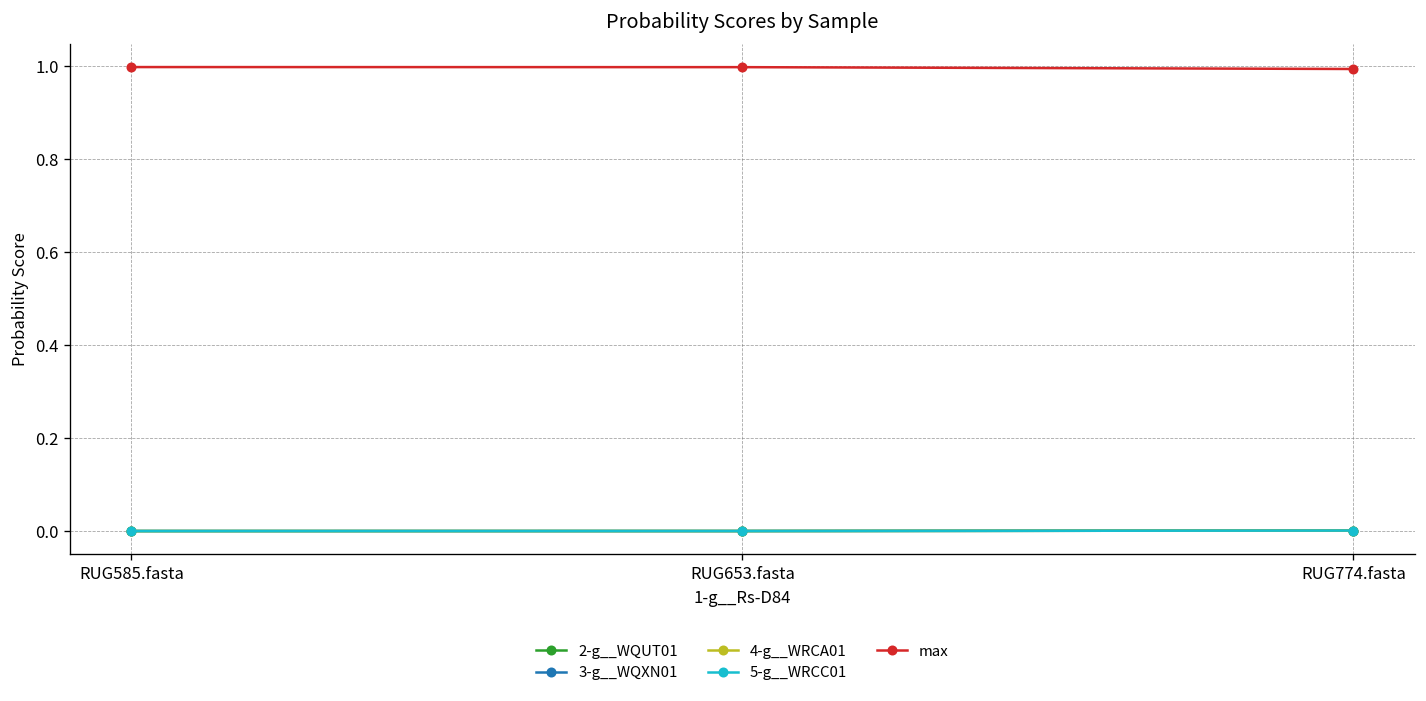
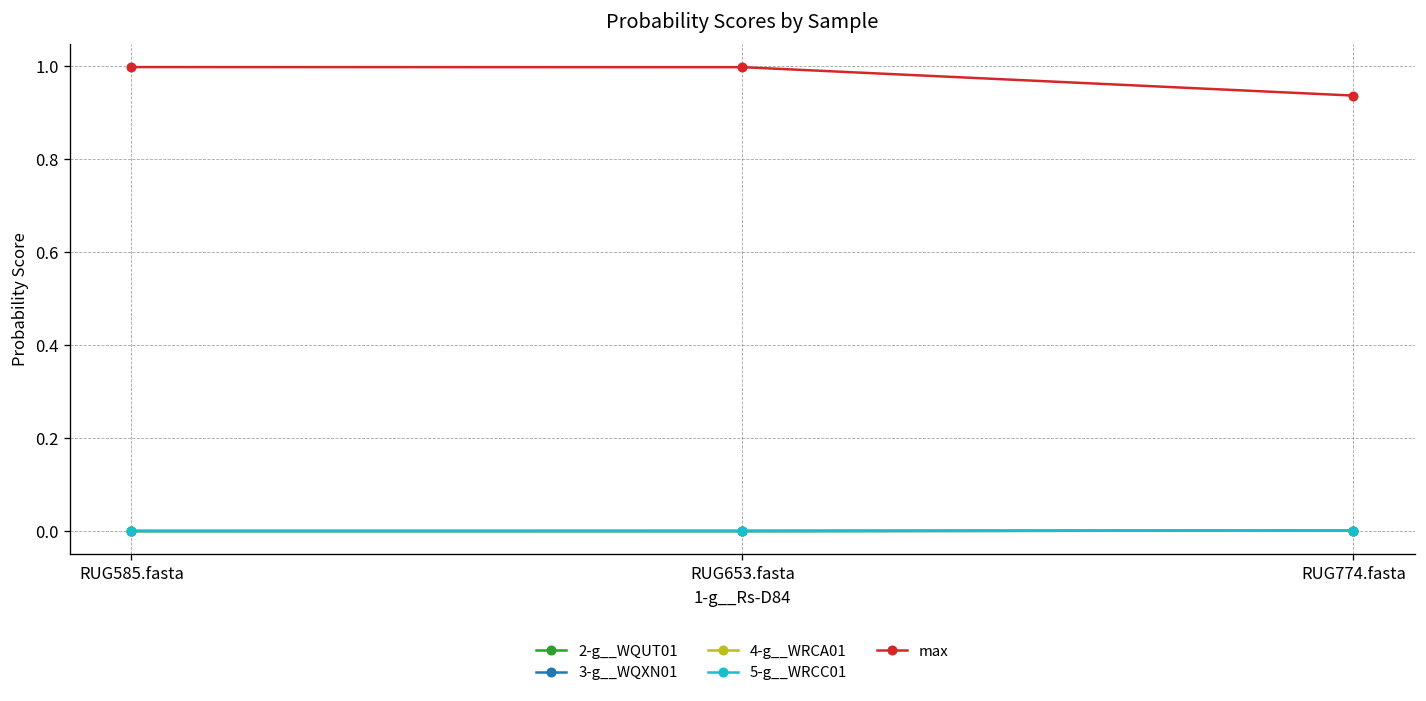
max, RUG774.fasta: 0.99 -> 0.94
